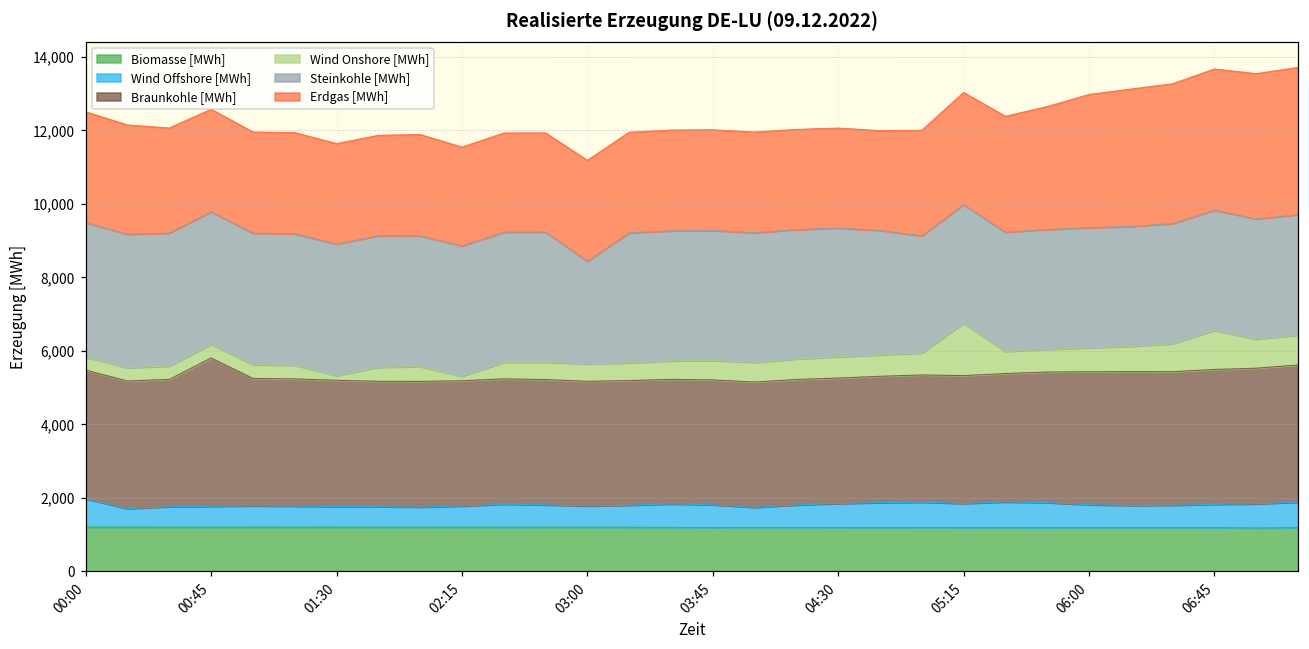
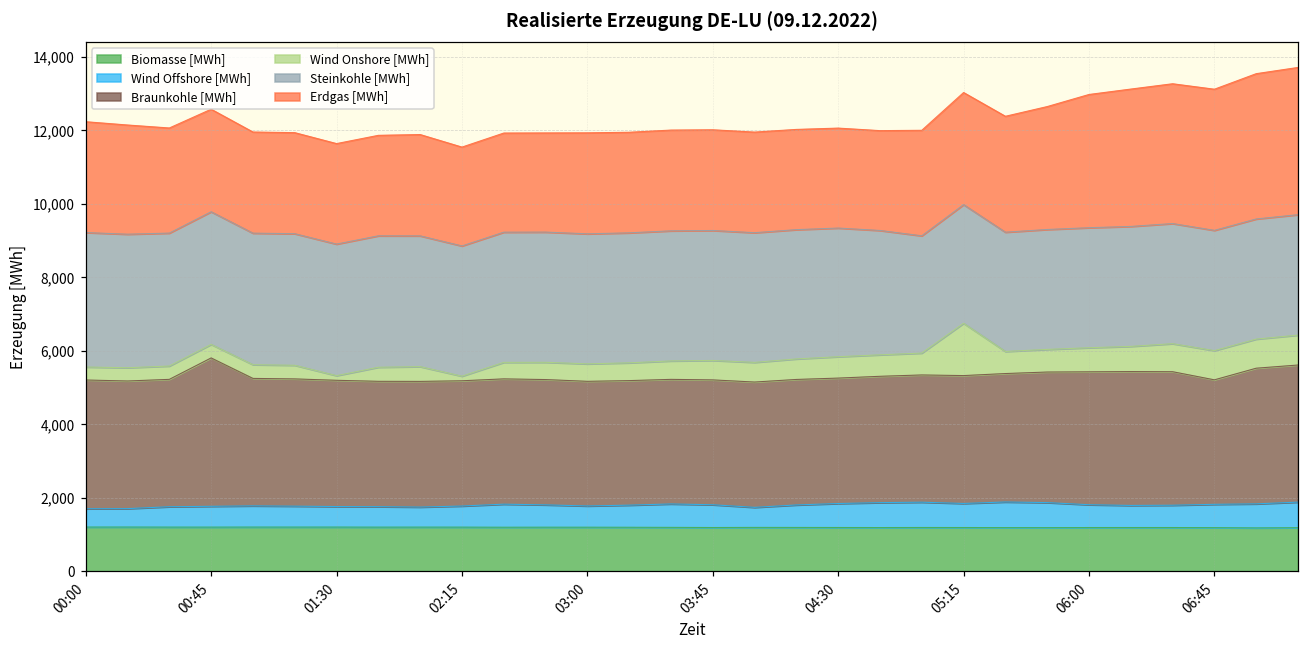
Wind Offshore [MWh], 00:00: 800 -> 500
Steinkohle [MWh], 03:00: 2,800 -> 3,500
Braunkohle [MWh], 06:45: 3,700 -> 3,400
Wind Onshore [MWh], 06:45: 1,100 -> 800
